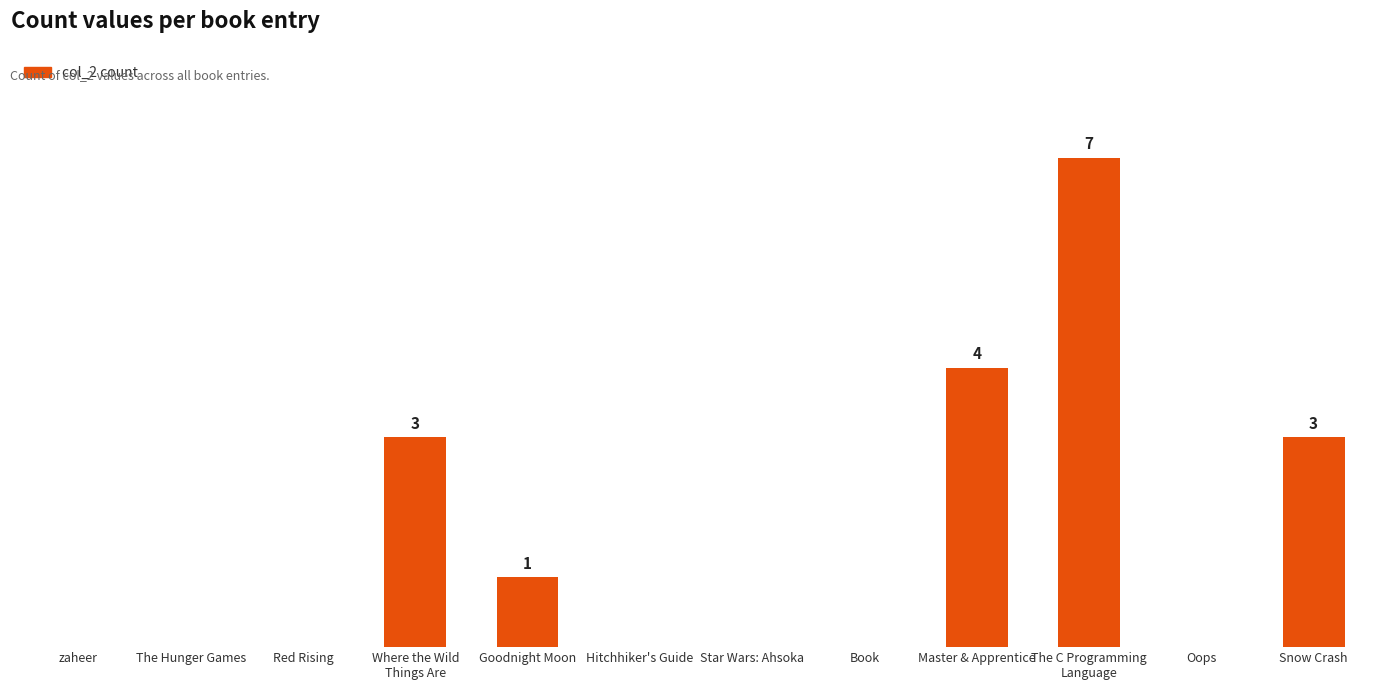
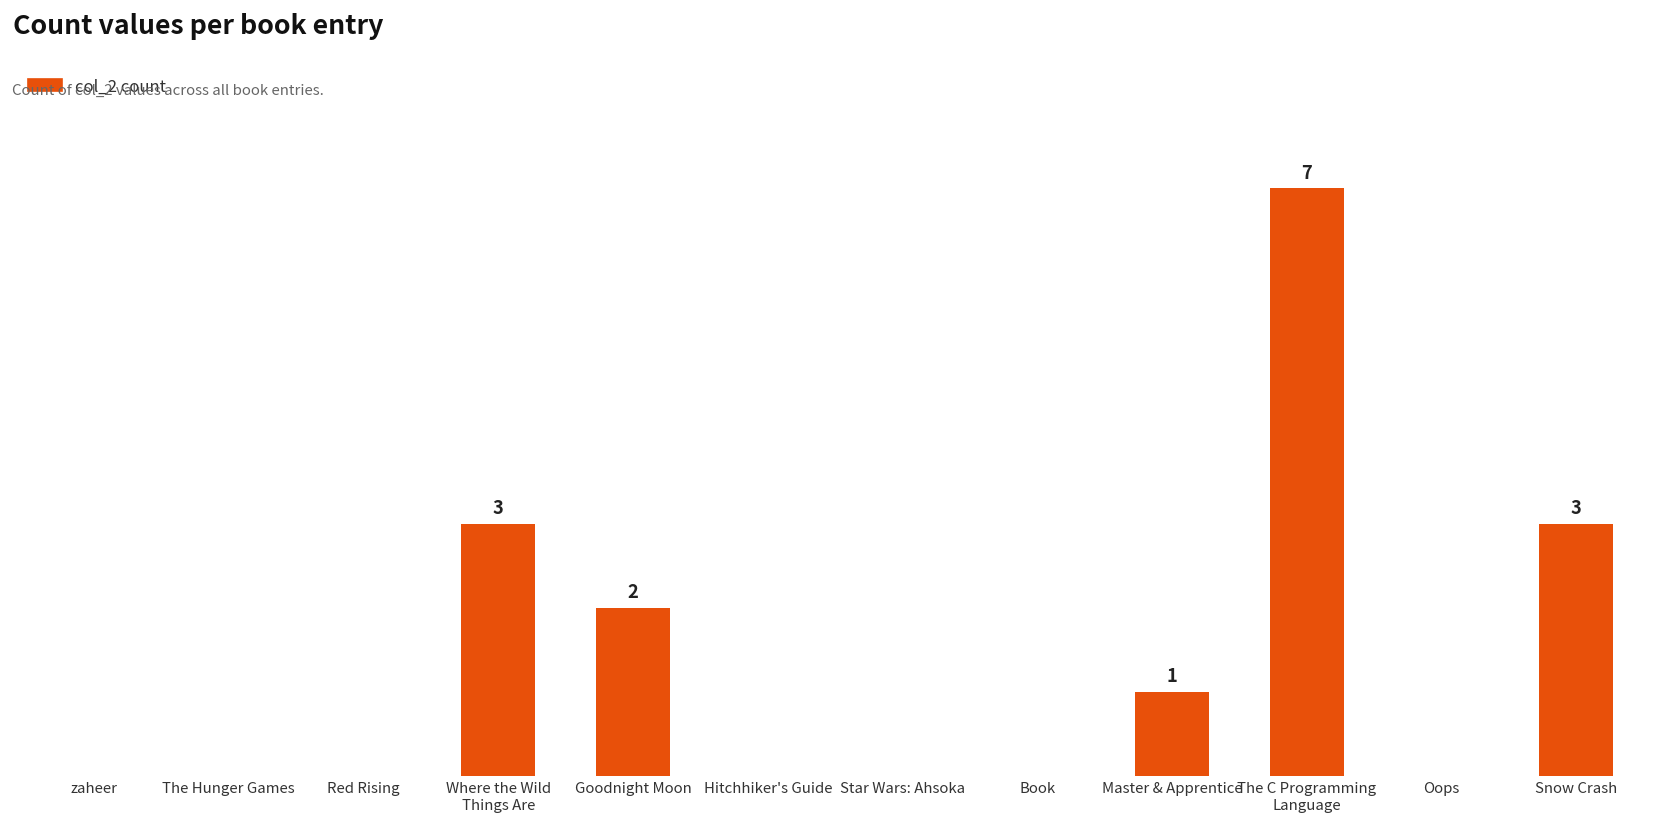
Goodnight Moon: 1 -> 2
Master & Apprentice: 4 -> 1
